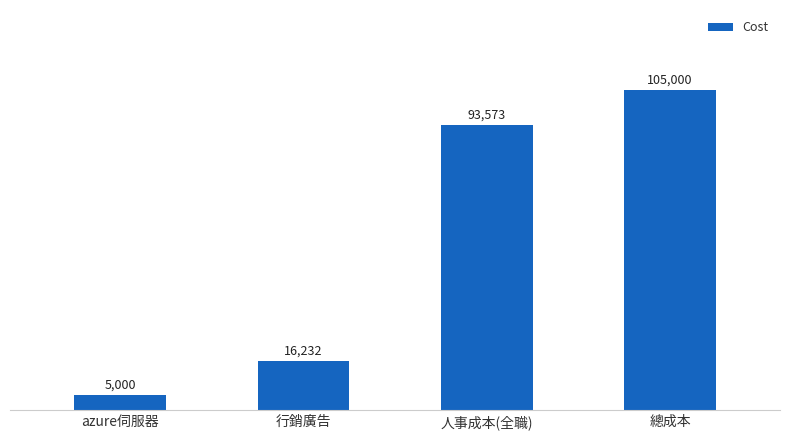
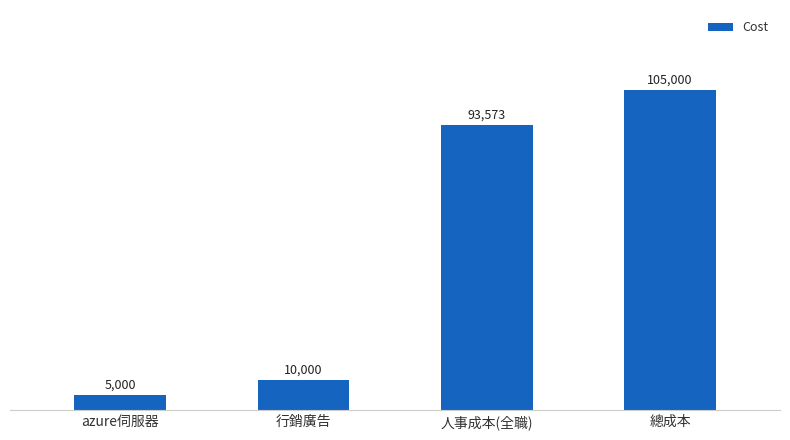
行銷廣告: 16,232 -> 10,000
